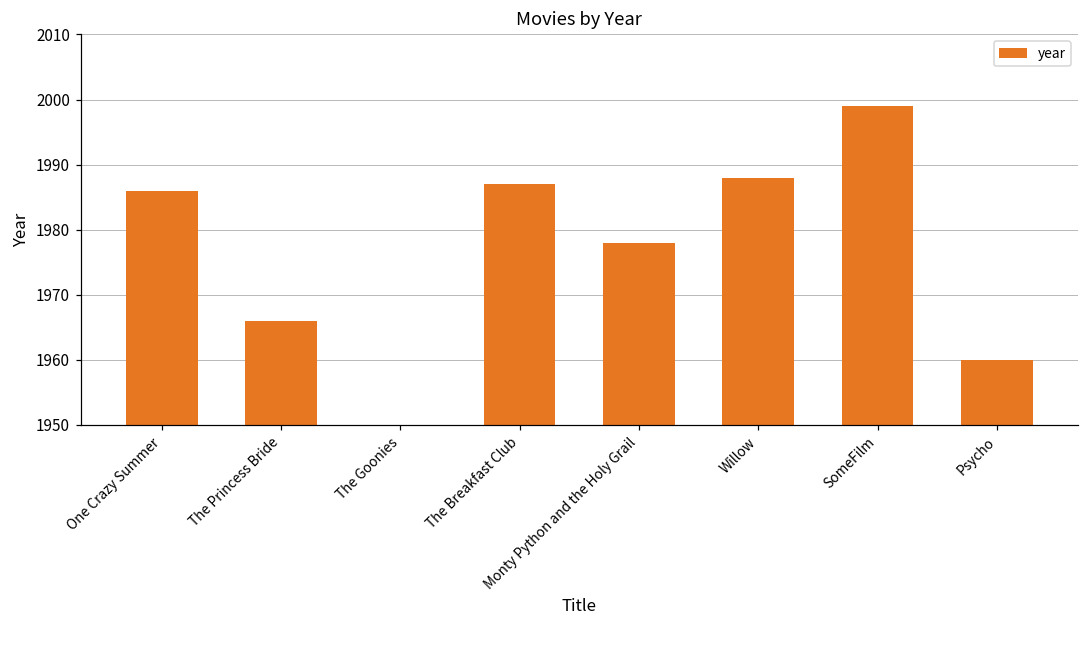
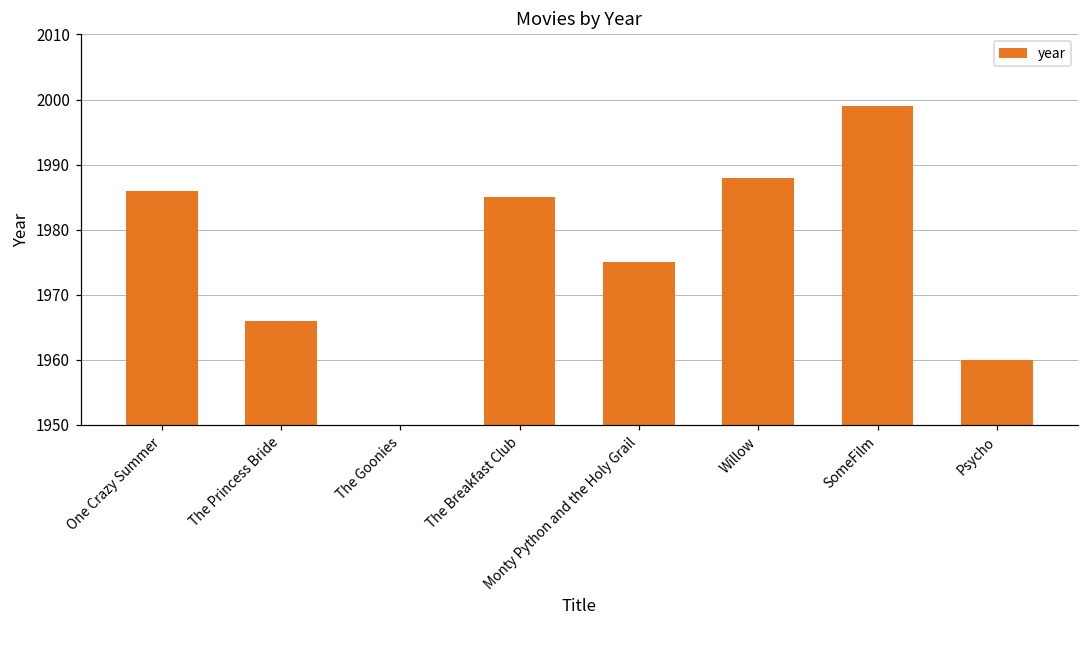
The Breakfast Club: 1987 -> 1985
Monty Python and the Holy Grail: 1978 -> 1975
